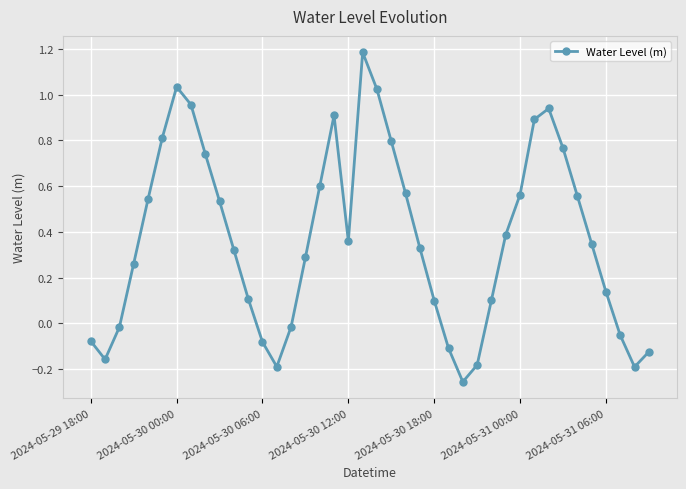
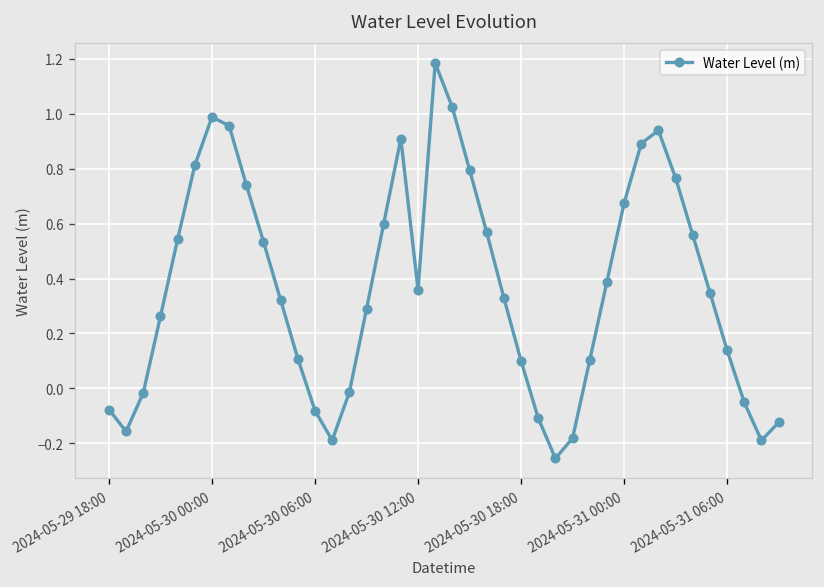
2024-05-30 00:00: 1.03 -> 0.99
2024-05-31 00:00: 0.56 -> 0.67
